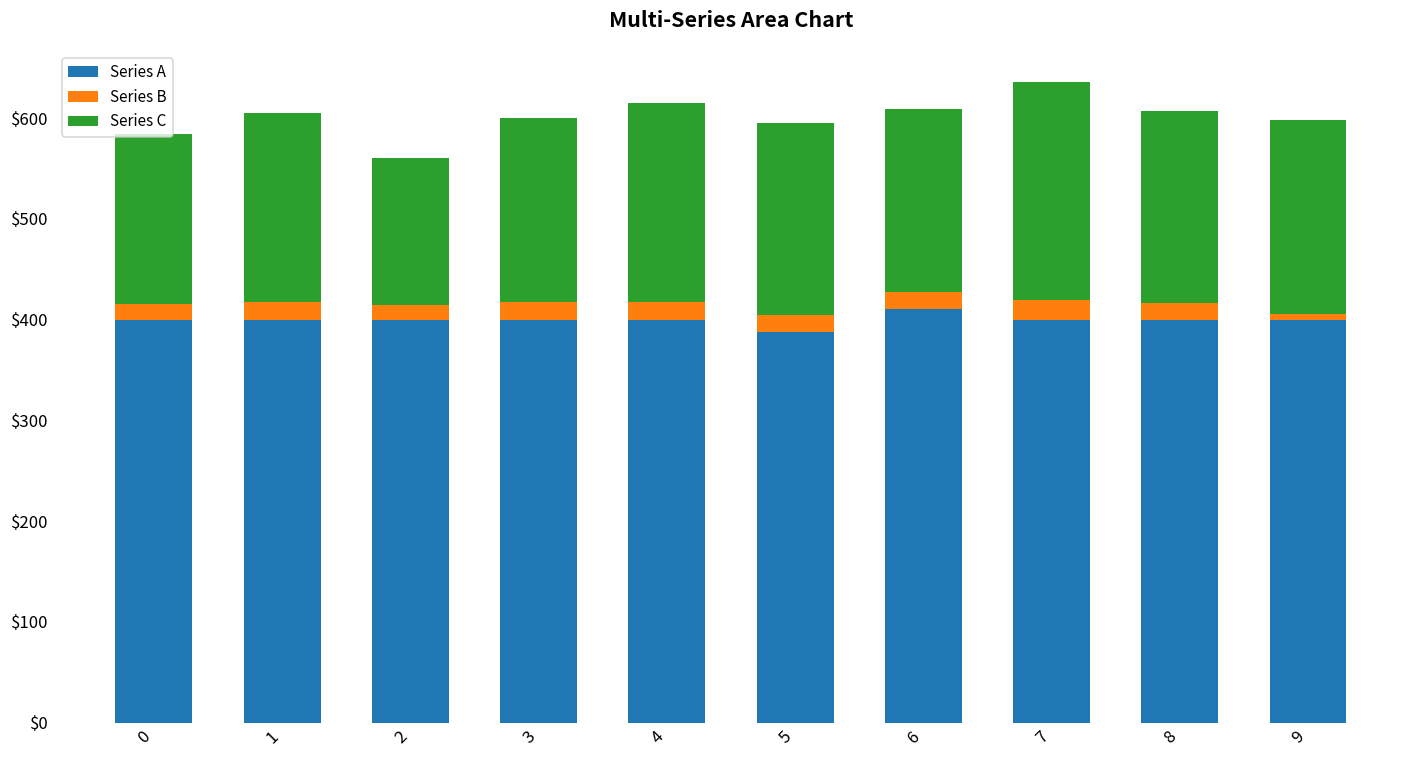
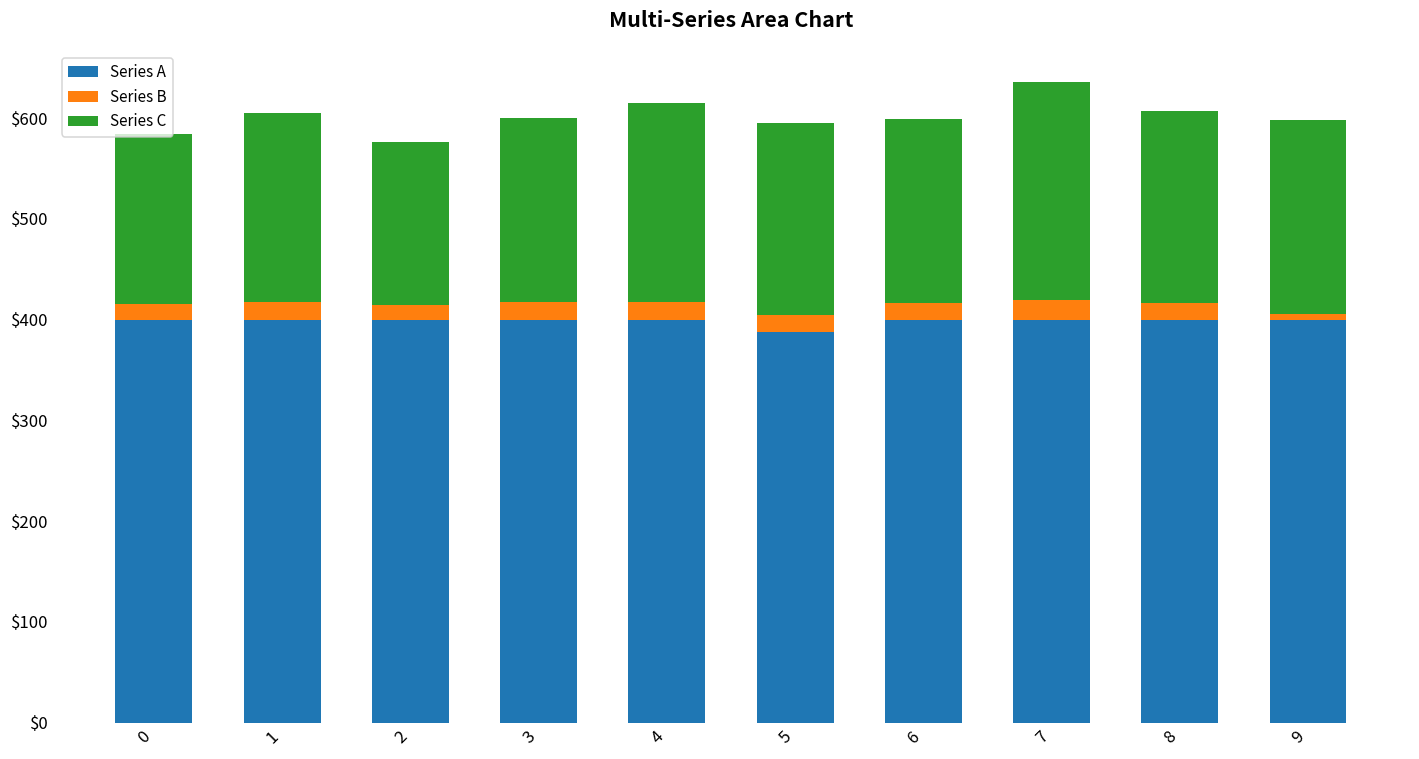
Series C, 2: $150 -> $160
Series A, 6: $410 -> $400
